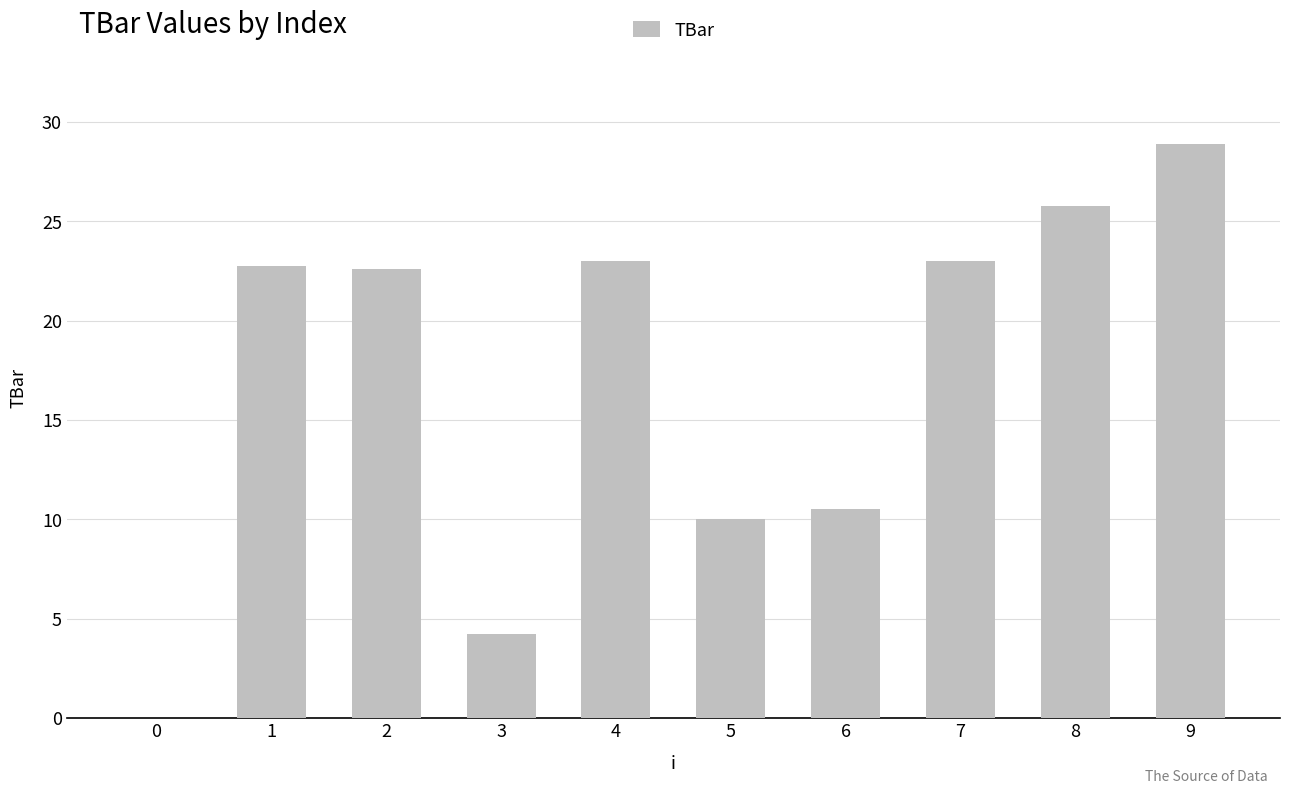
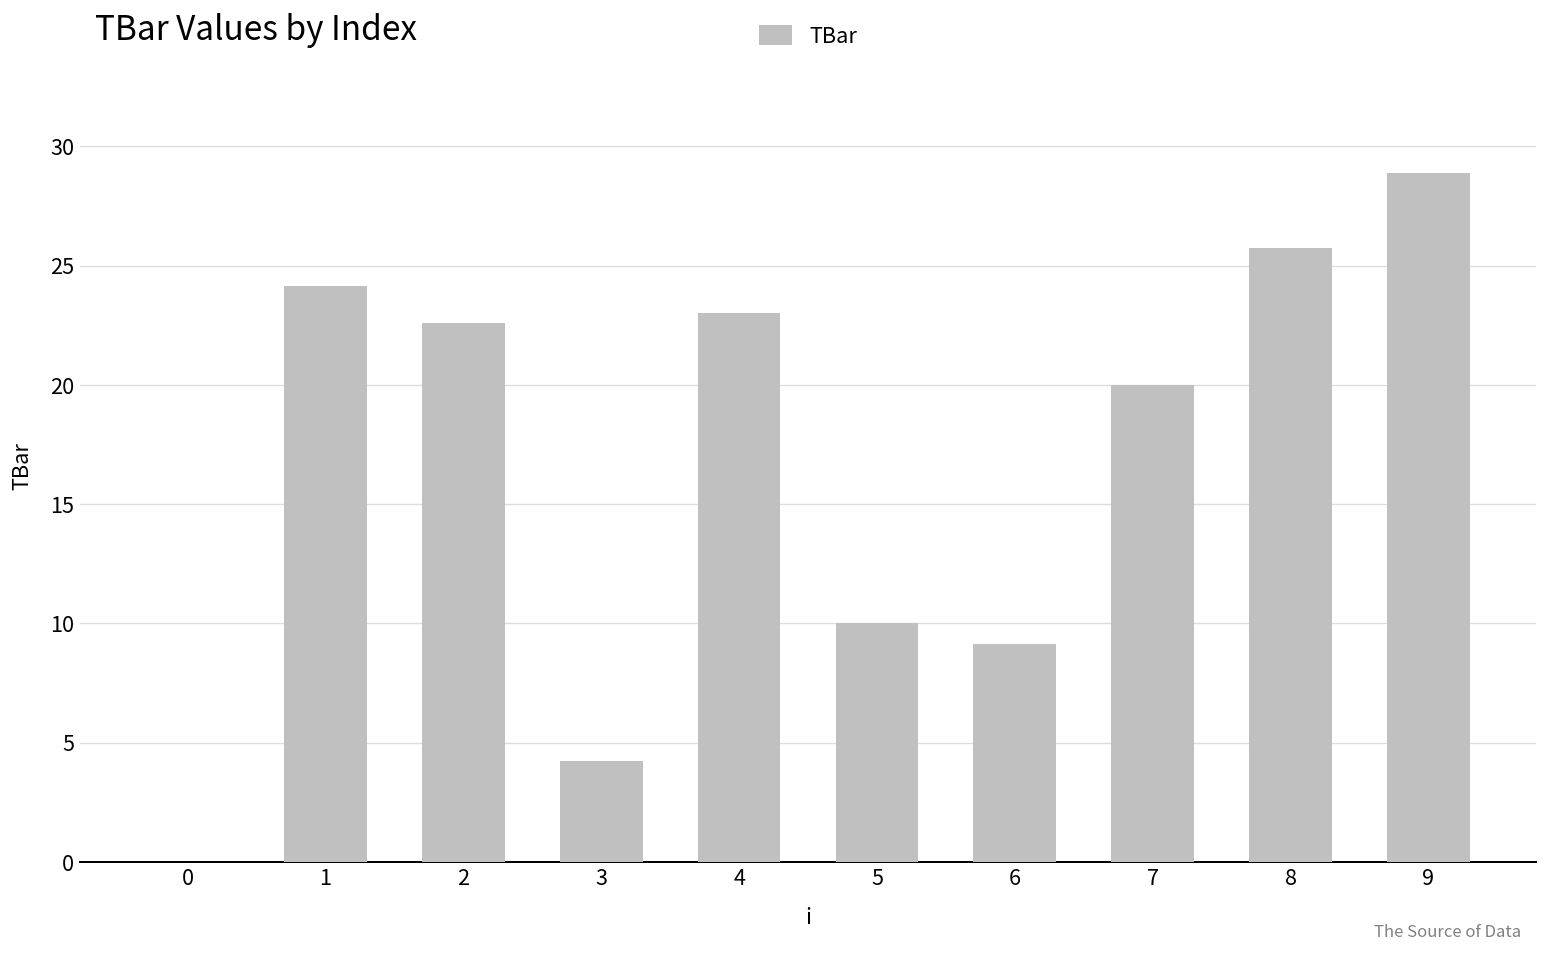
1: 22.8 -> 24.1
6: 10.5 -> 9.1
7: 23 -> 20
